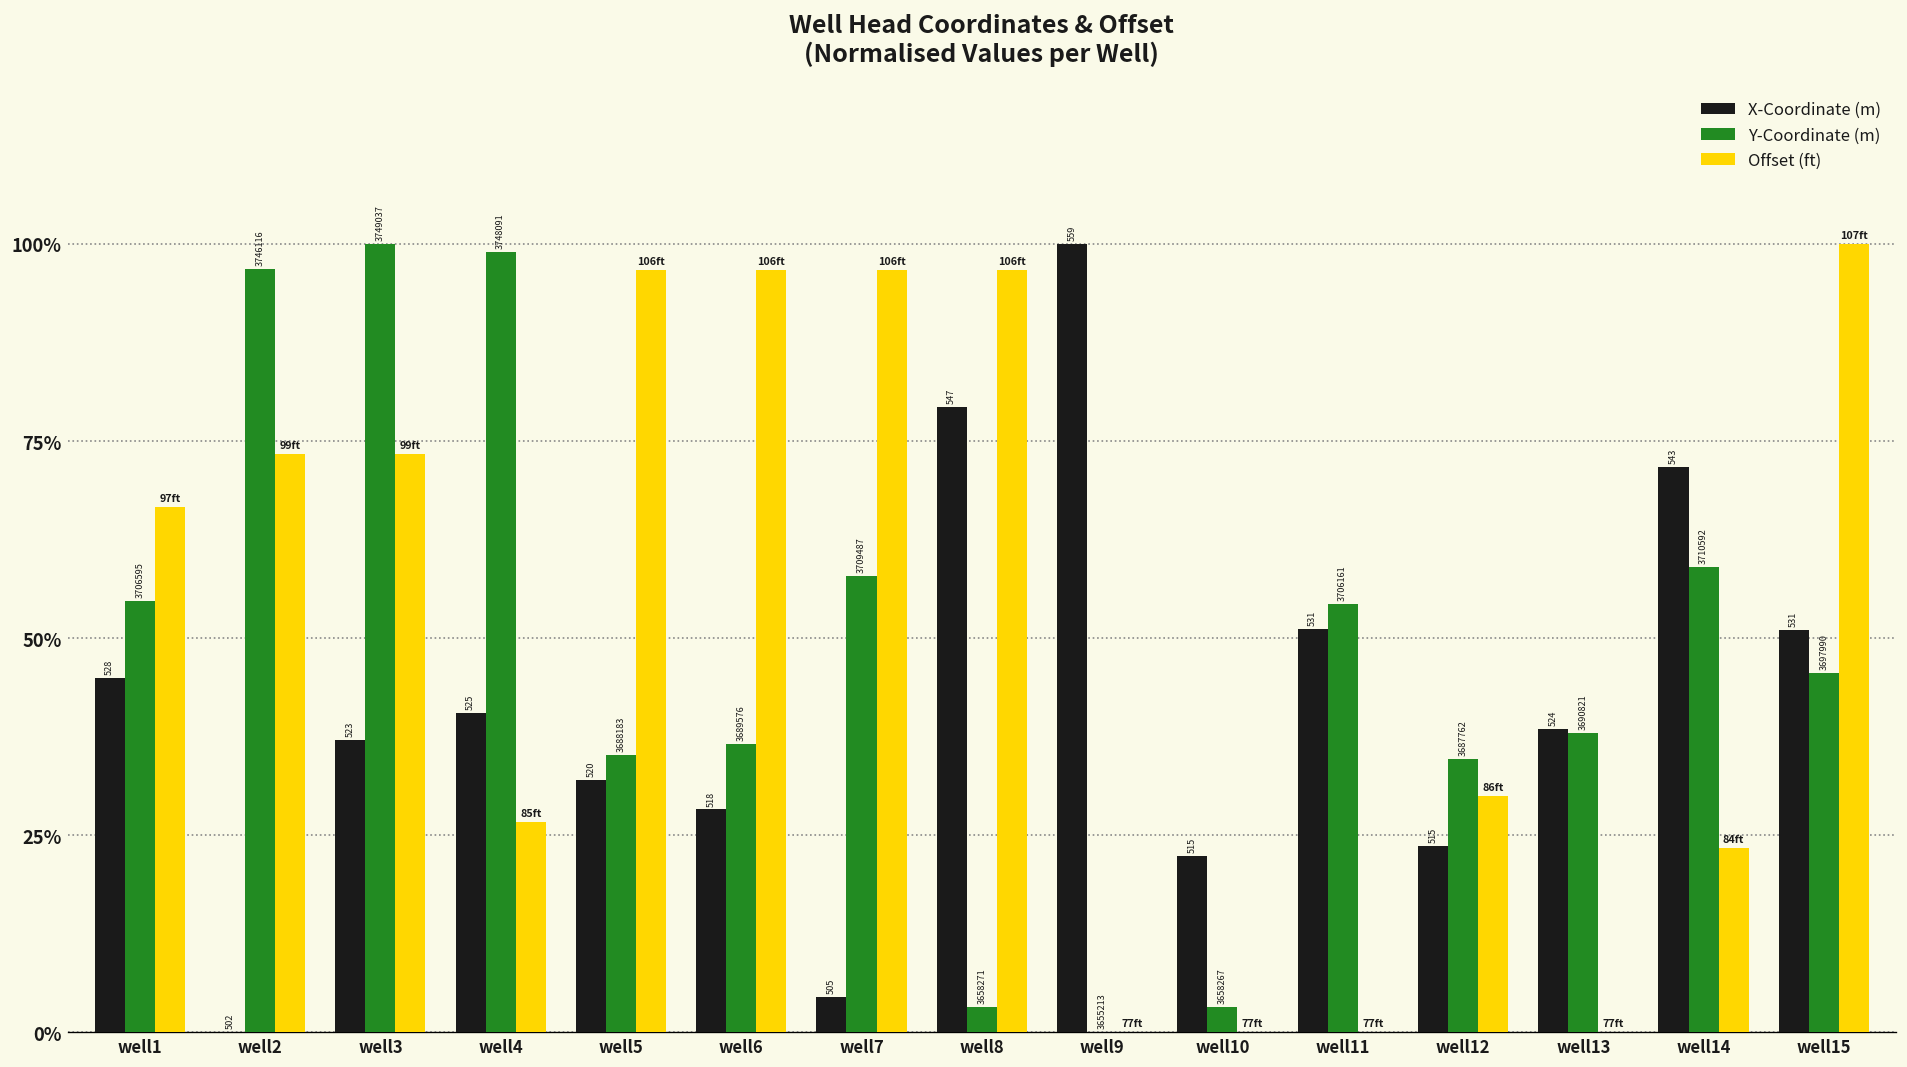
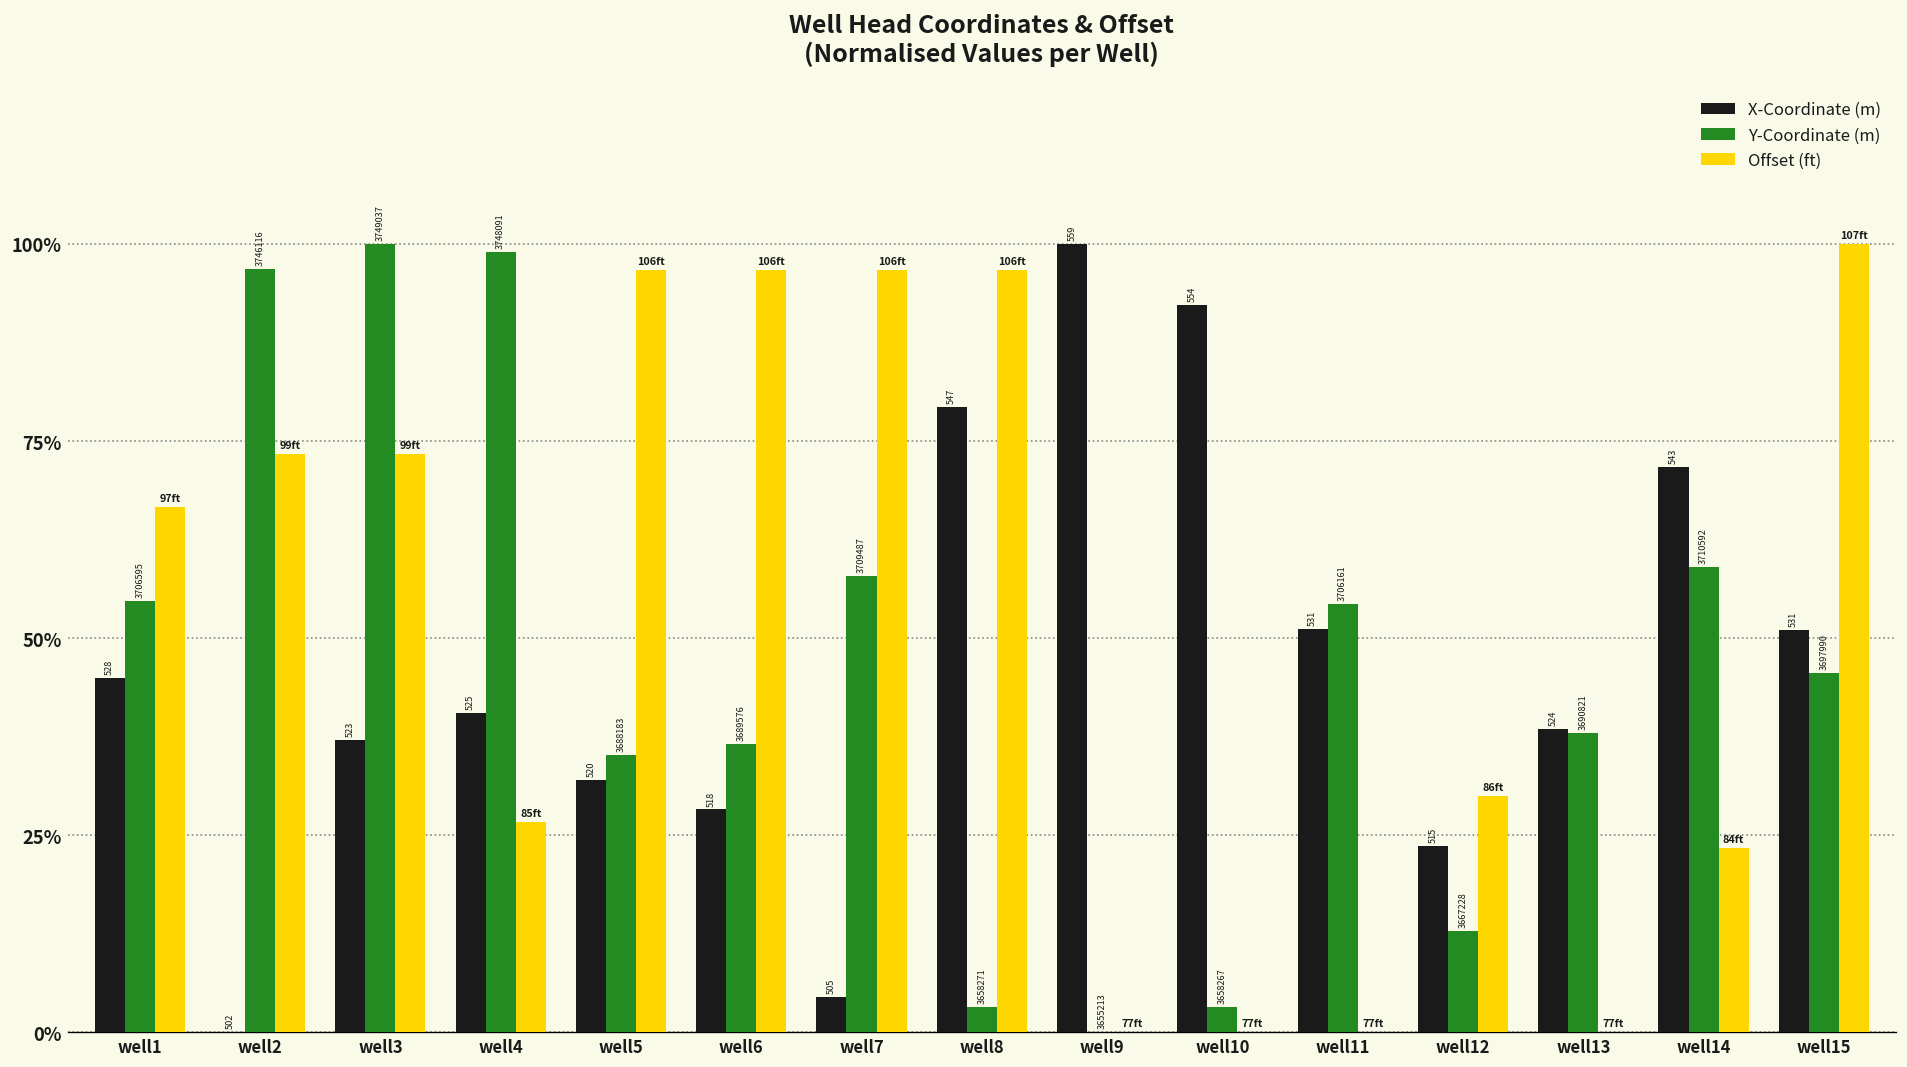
X-Coordinate (m), well10: 515 -> 554
Y-Coordinate (m), well12: 3687762 -> 3667228
